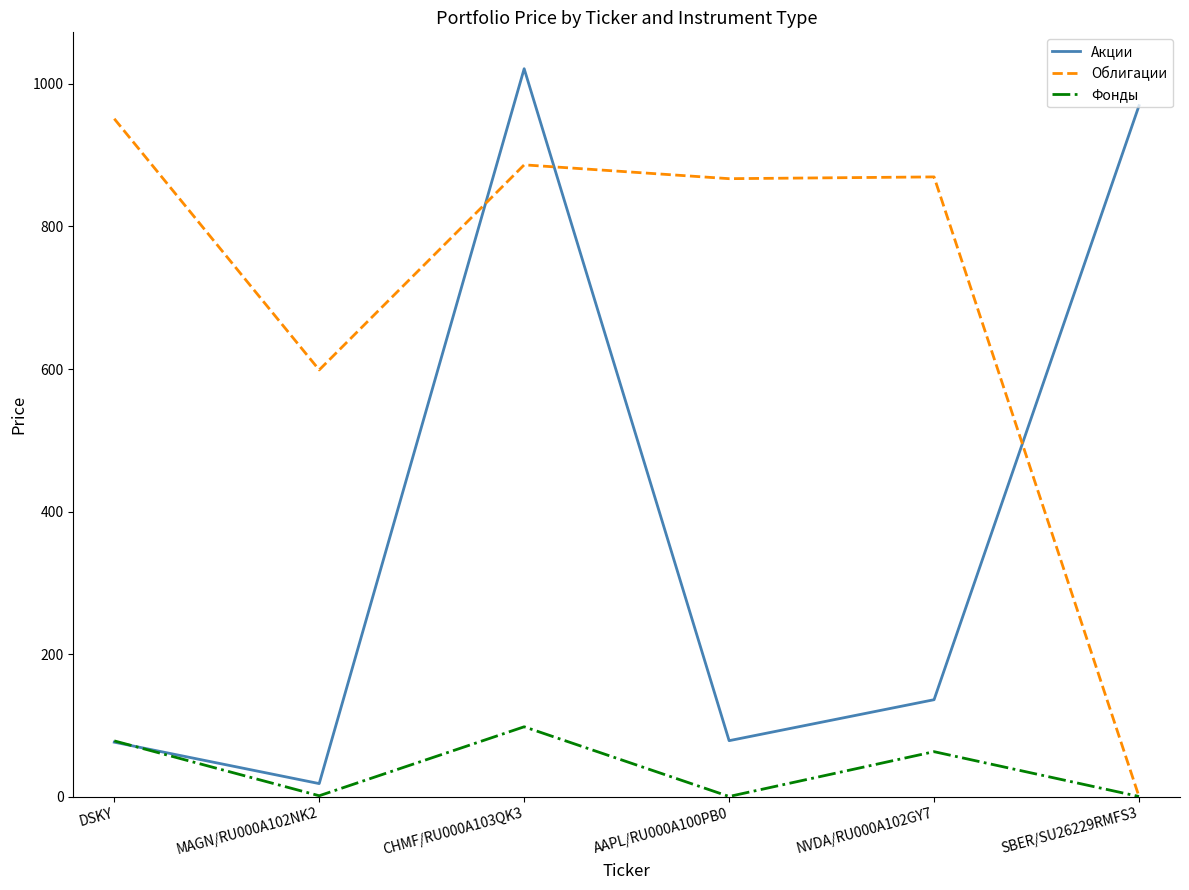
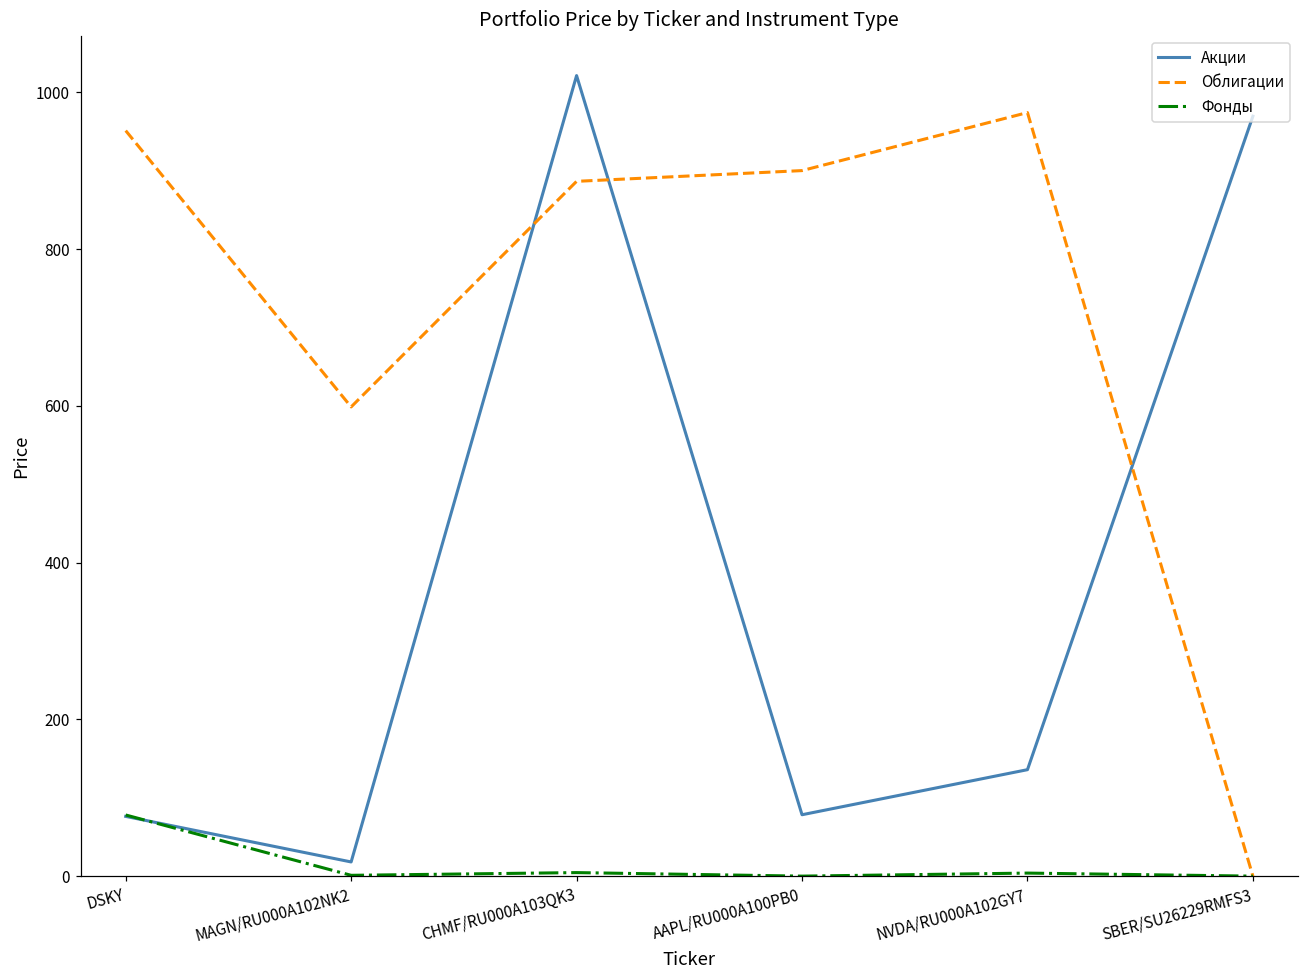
Фонды, CHMF/RU000A103QK3: 100 -> 0
Облигации, AAPL/RU000A100PB0: 870 -> 900
Облигации, NVDA/RU000A102GY7: 870 -> 970
Фонды, NVDA/RU000A102GY7: 60 -> 0
